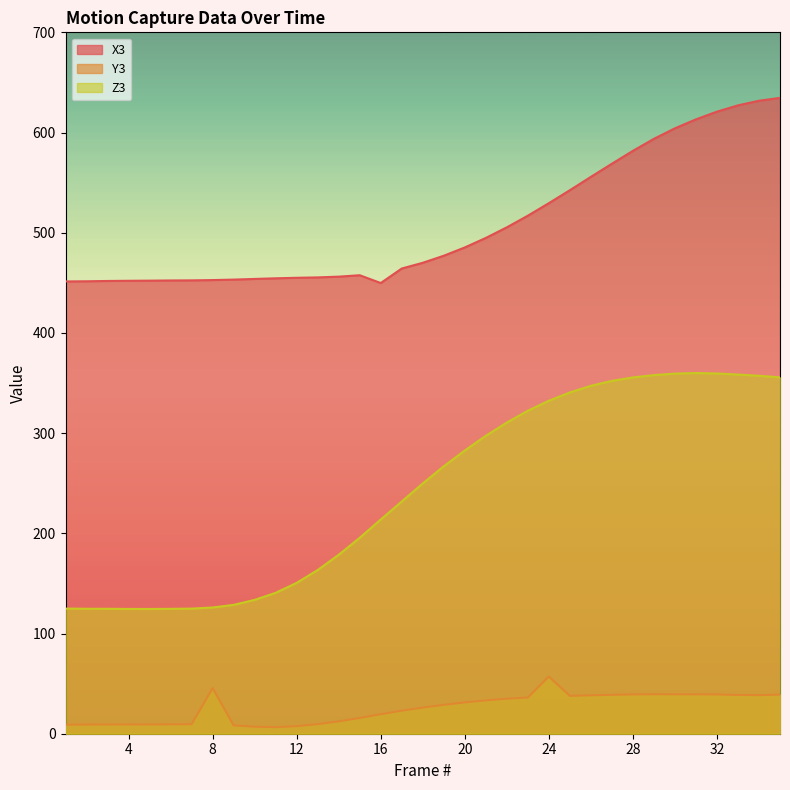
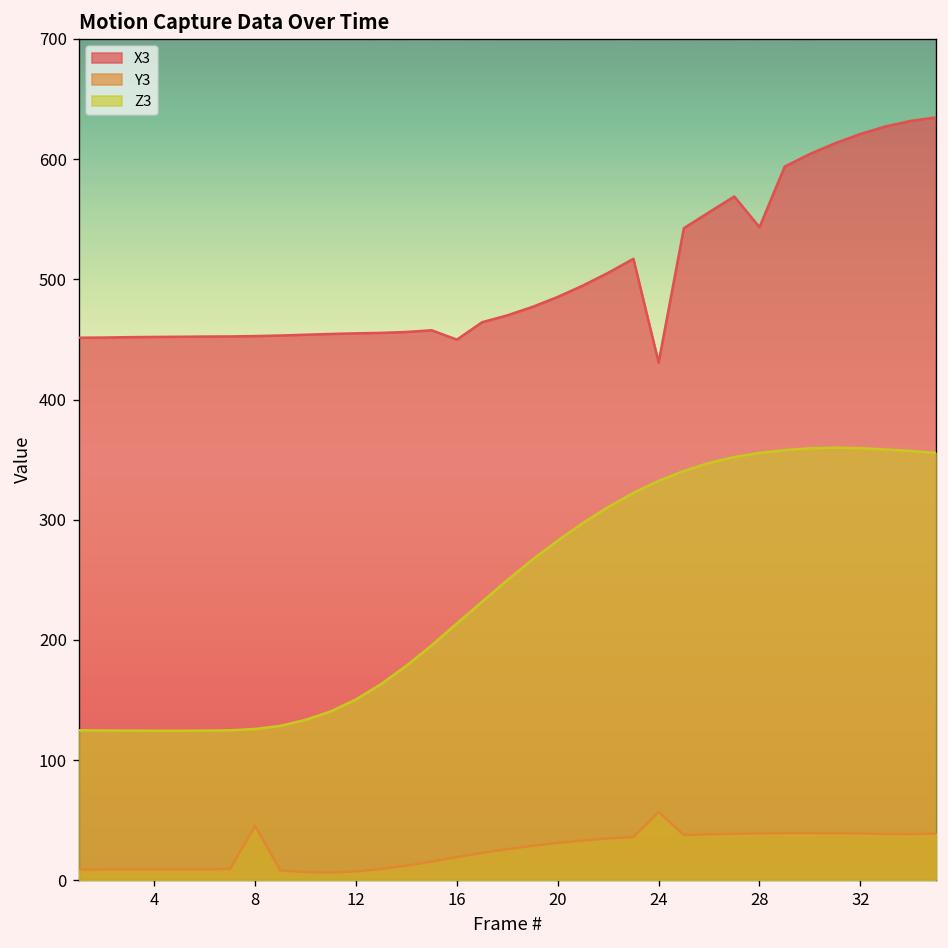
X3, 24: 529 -> 431
X3, 28: 582 -> 543
